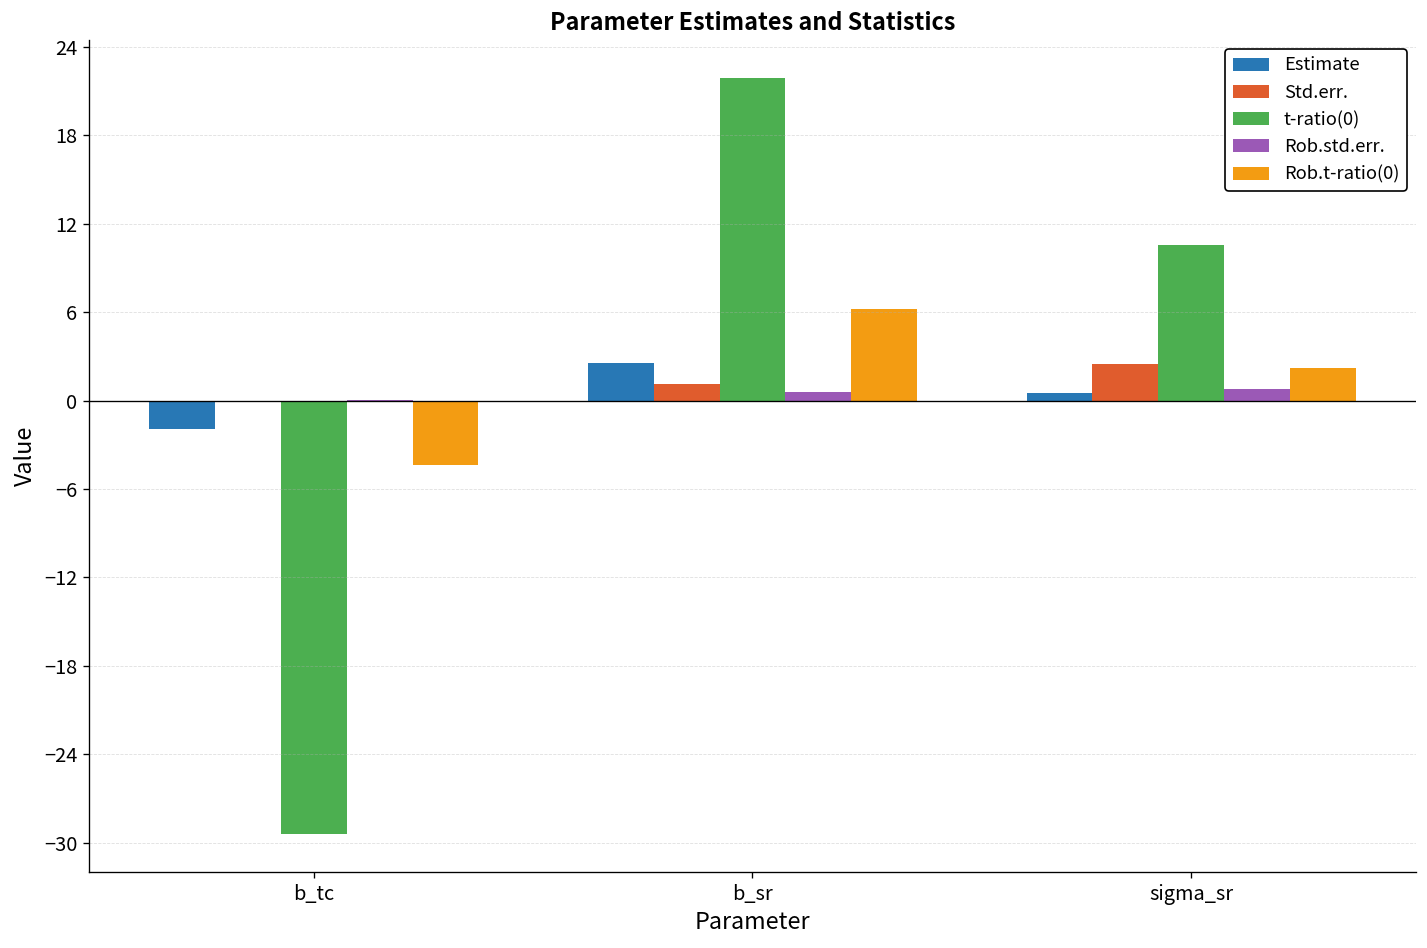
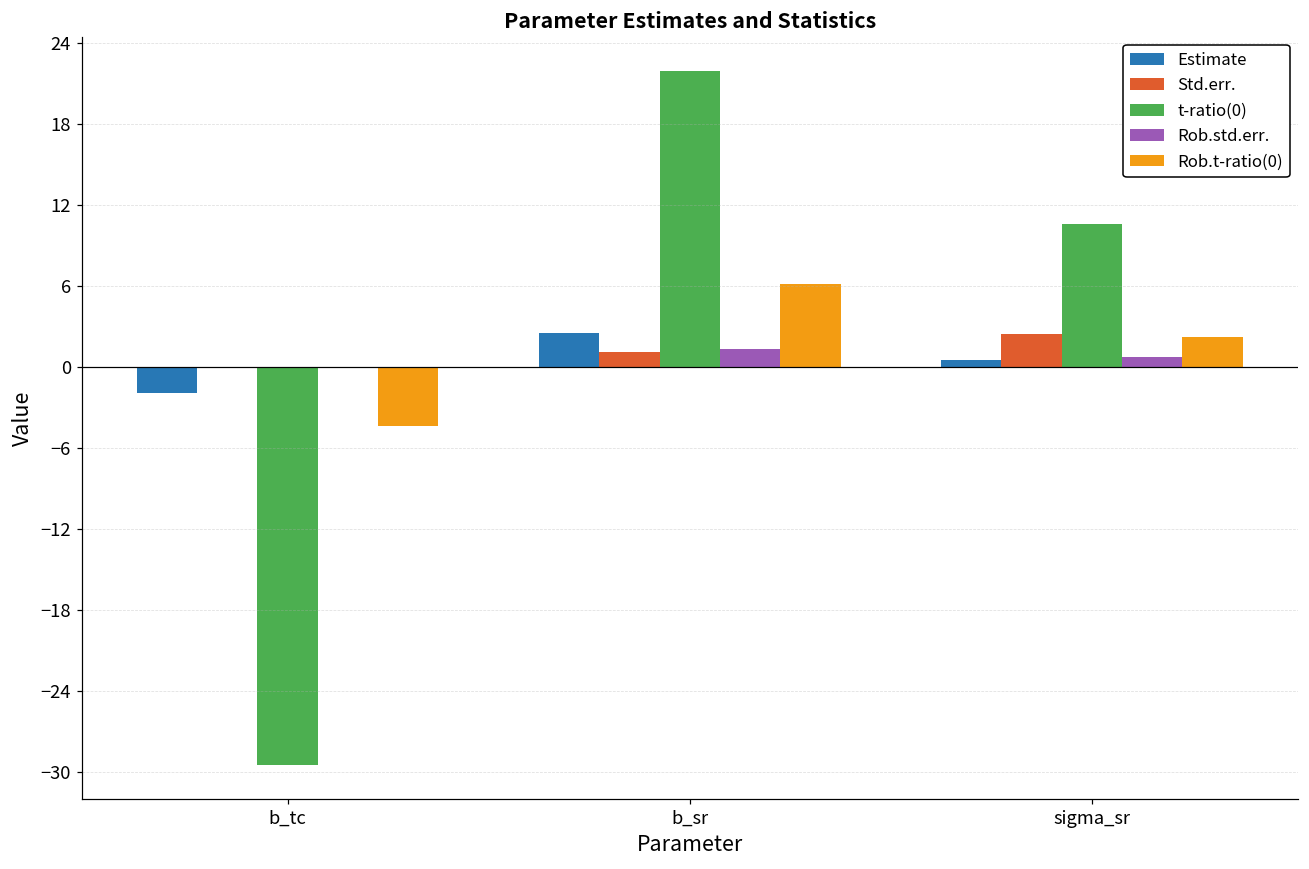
Rob.std.err., b_sr: 0.6 -> 1.3
